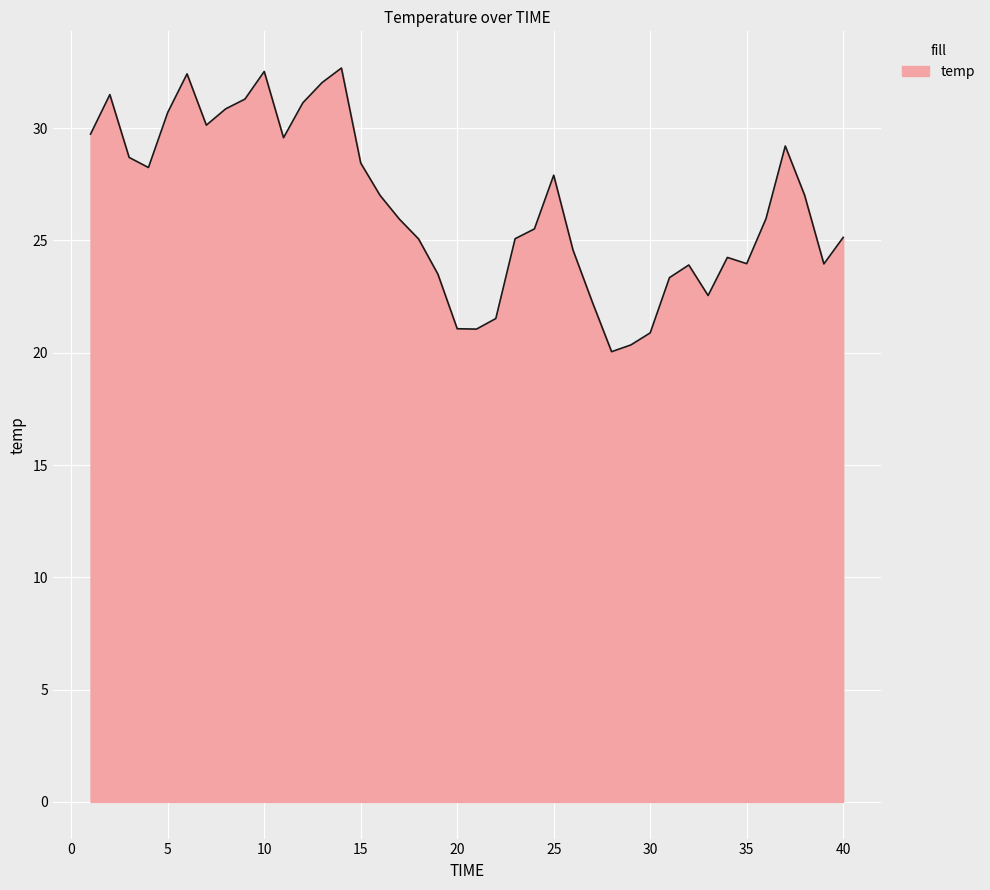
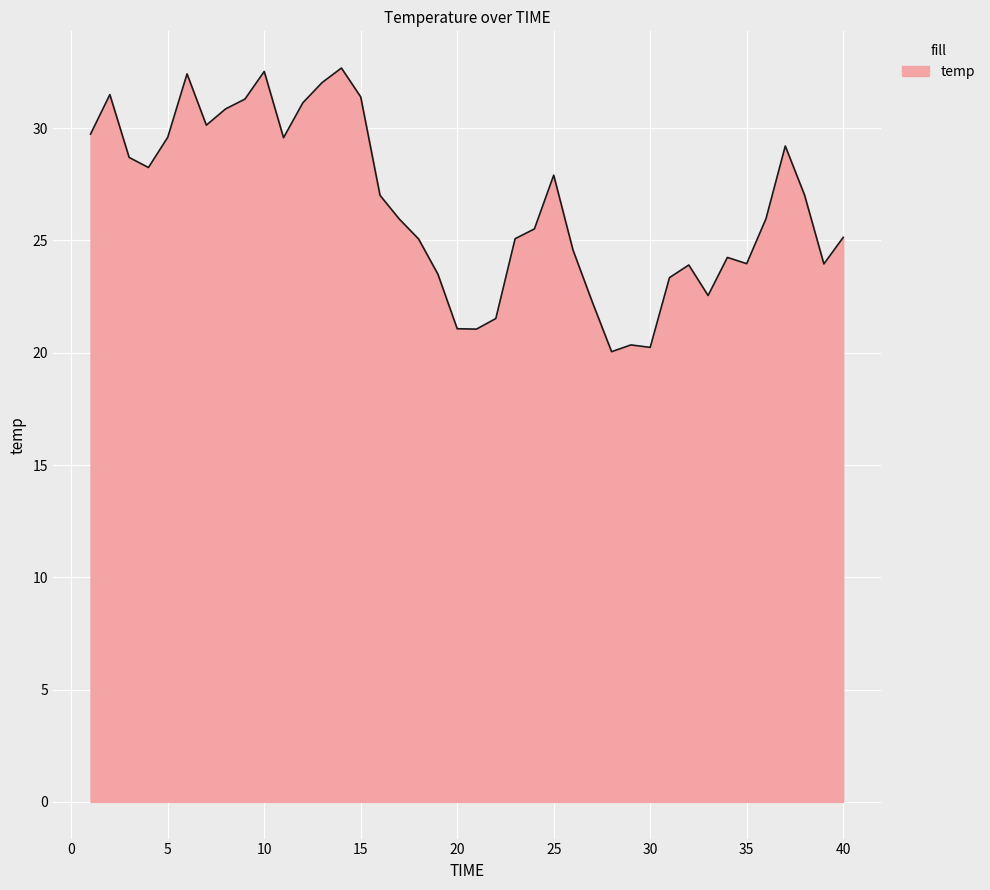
5: 30.7 -> 29.6
15: 28.4 -> 31.4
30: 20.9 -> 20.2
